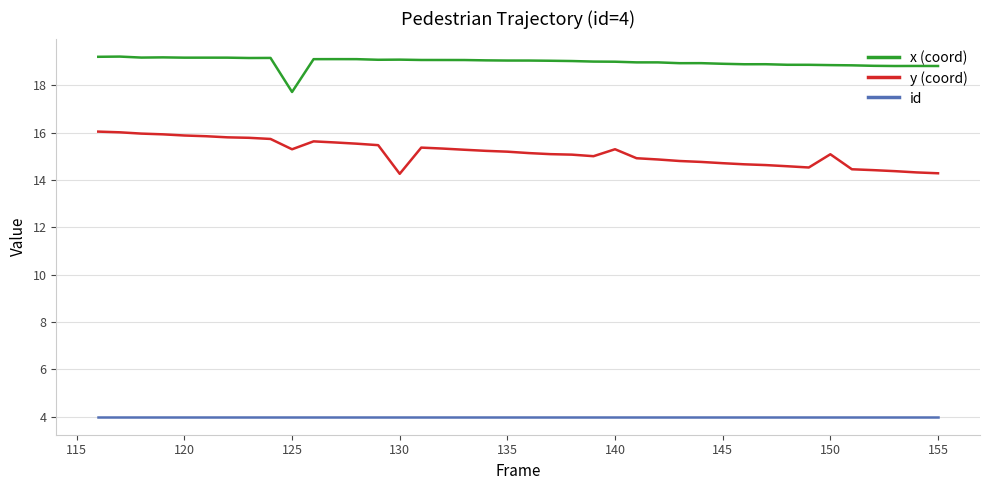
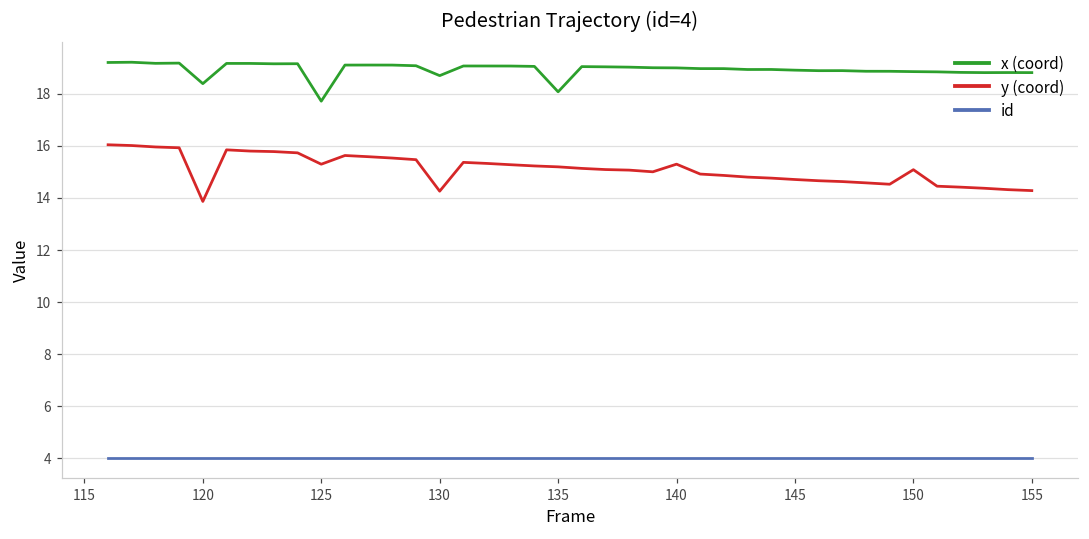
x (coord), 120: 19.2 -> 18.4
y (coord), 120: 15.9 -> 13.9
x (coord), 130: 19.1 -> 18.7
x (coord), 135: 19.0 -> 18.1
